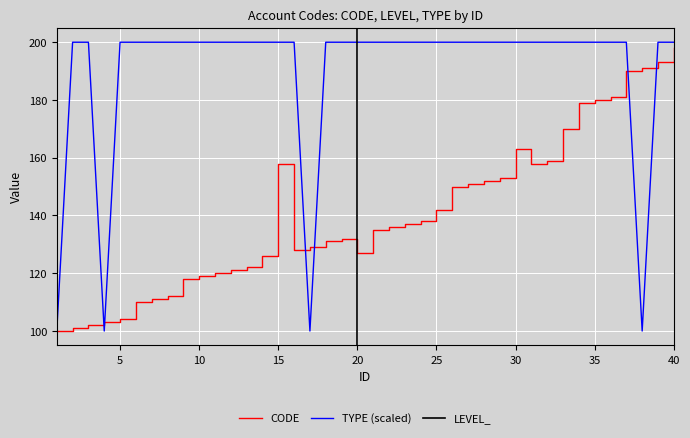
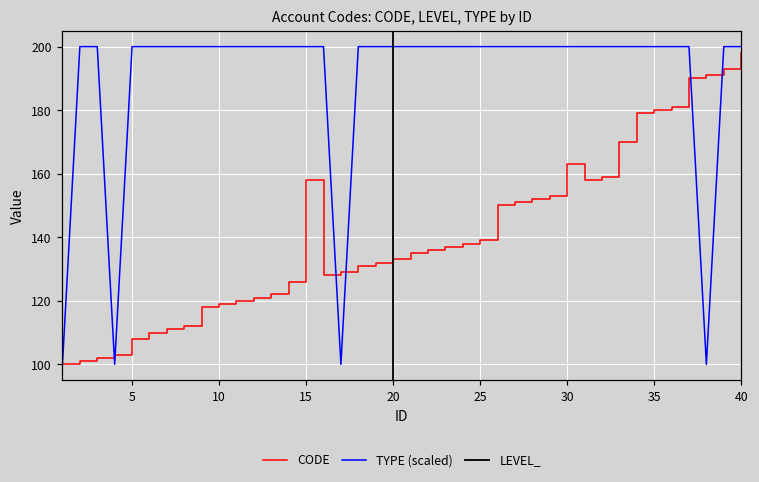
CODE, 5: 104 -> 108
CODE, 20: 127 -> 133
CODE, 25: 142 -> 139
